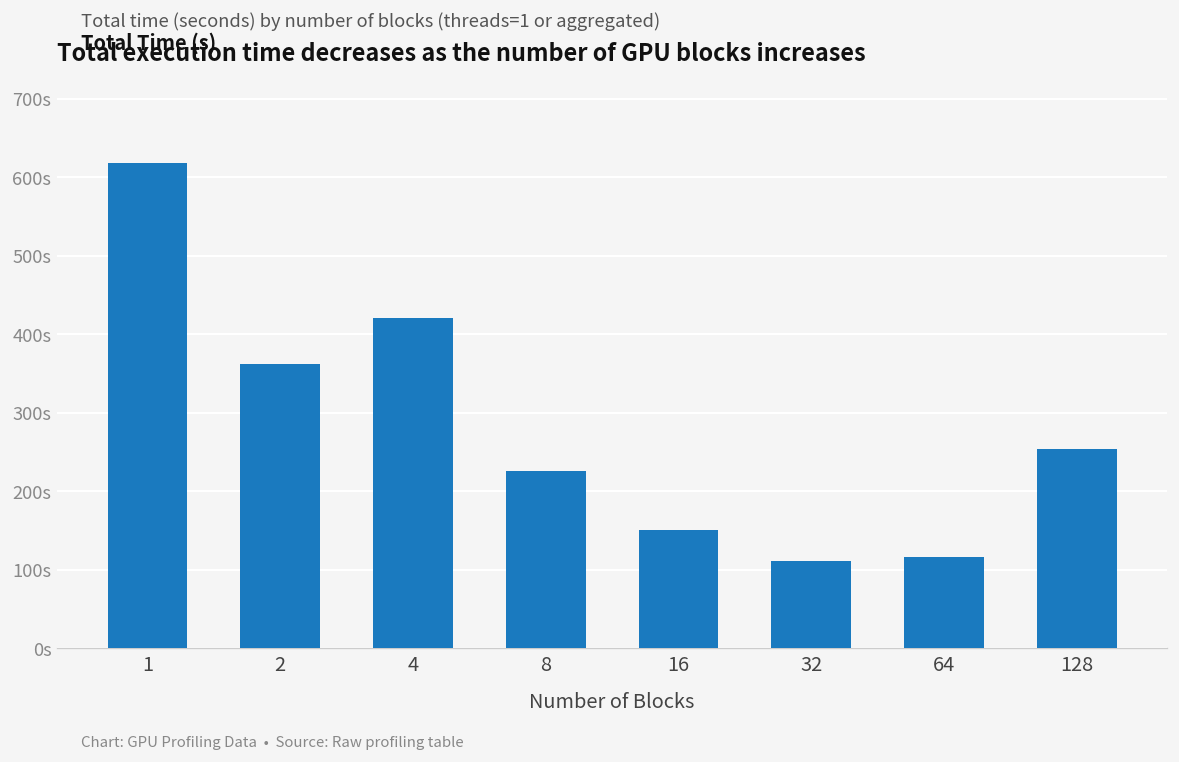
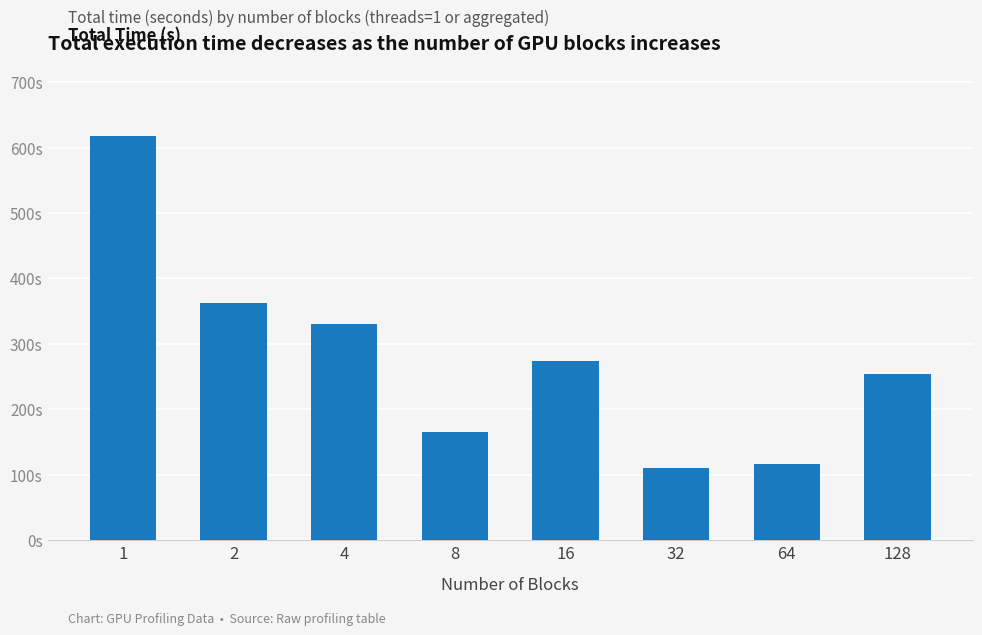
4: 420s -> 330s
8: 230s -> 170s
16: 150s -> 270s
